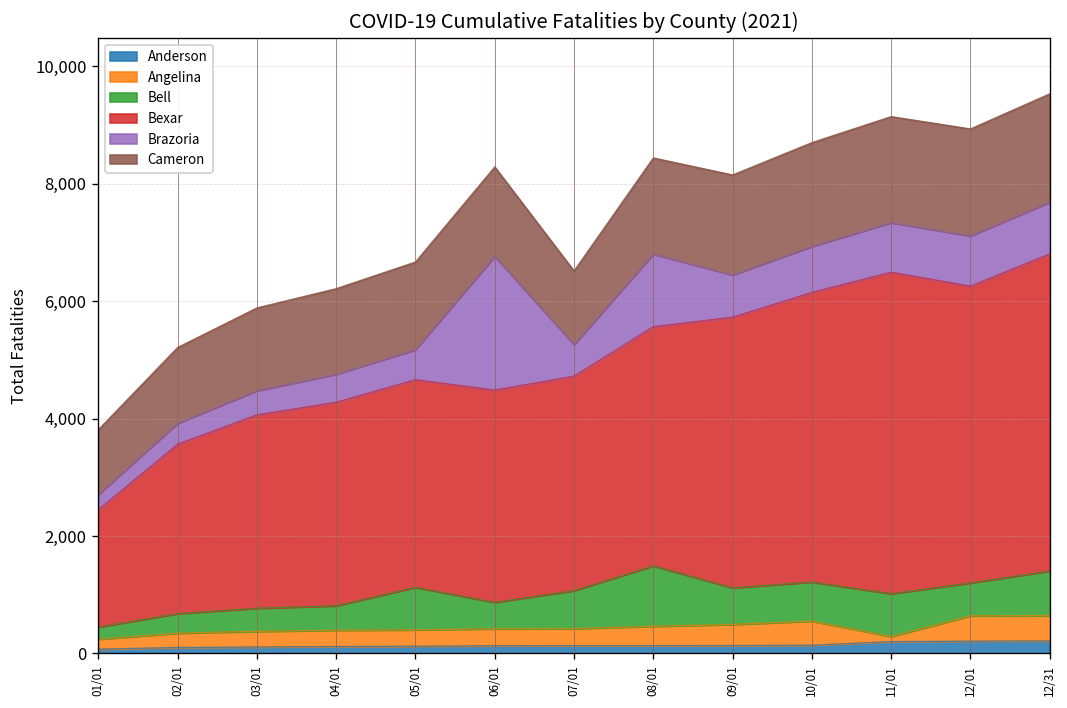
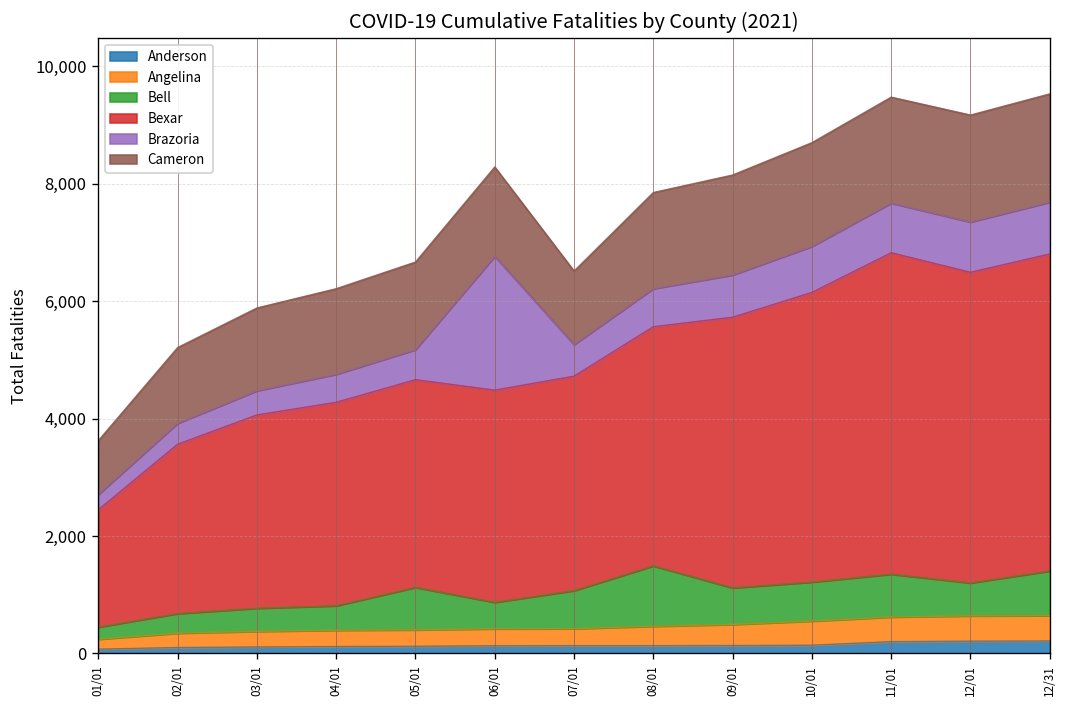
Cameron, 01/01: 1,100 -> 900
Brazoria, 08/01: 1,200 -> 600
Angelina, 11/01: 100 -> 400
Bexar, 12/01: 5,100 -> 5,300
